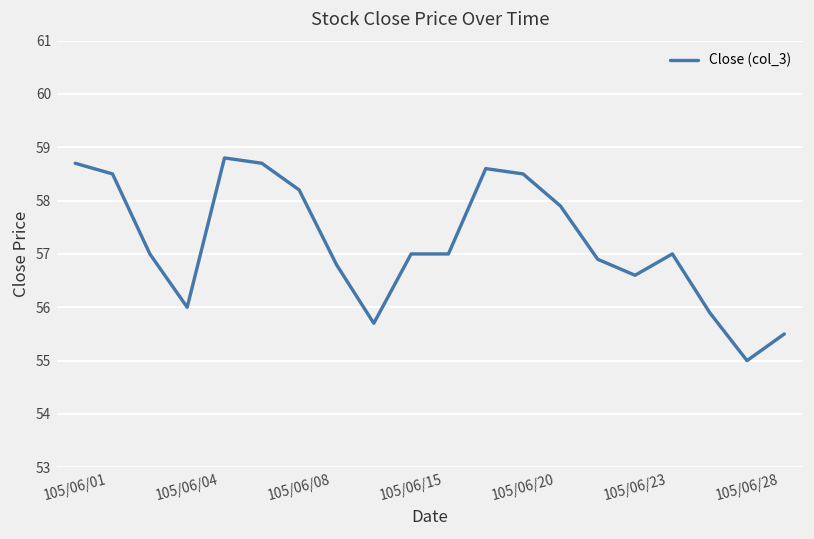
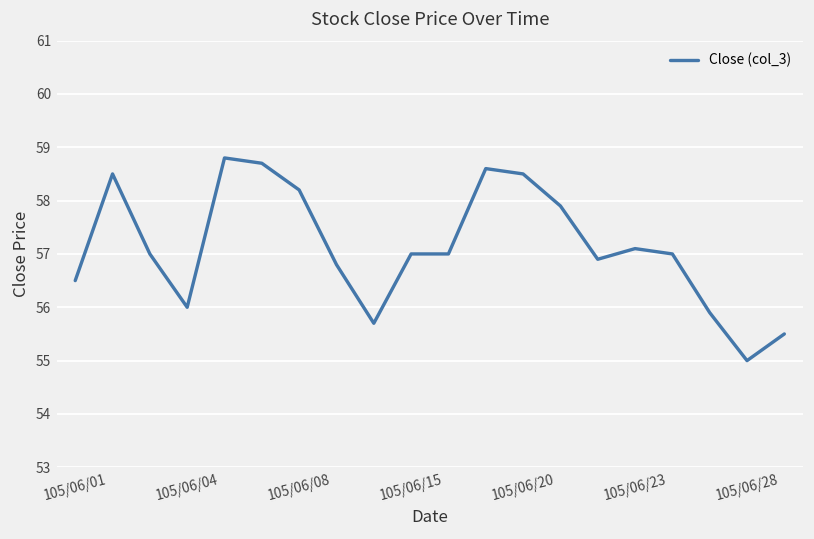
105/06/01: 58.7 -> 56.5
105/06/23: 56.6 -> 57.1
